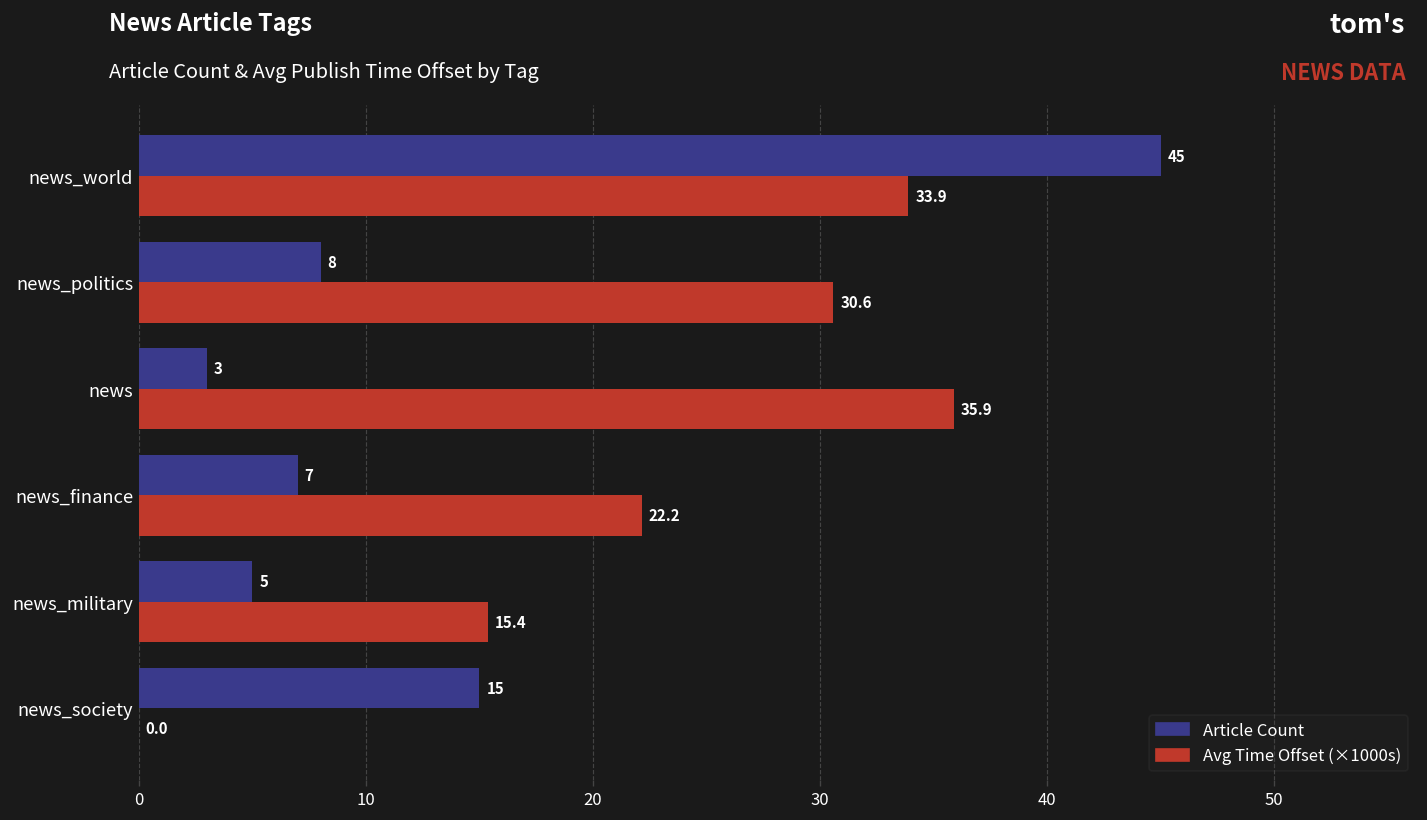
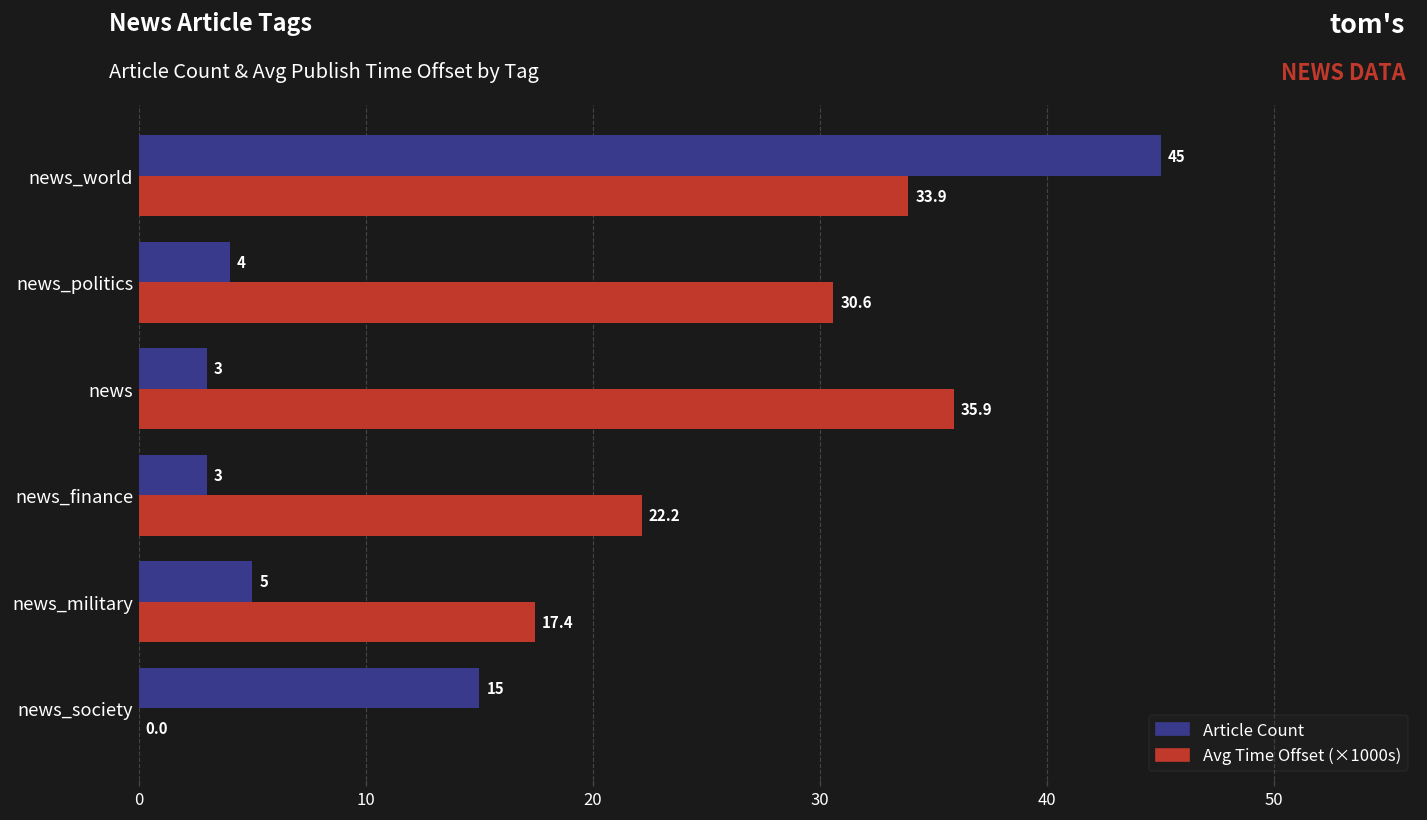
Article Count, news_politics: 8 -> 4
Article Count, news_finance: 7 -> 3
Avg Time Offset (×1000s), news_military: 15.4 -> 17.4
